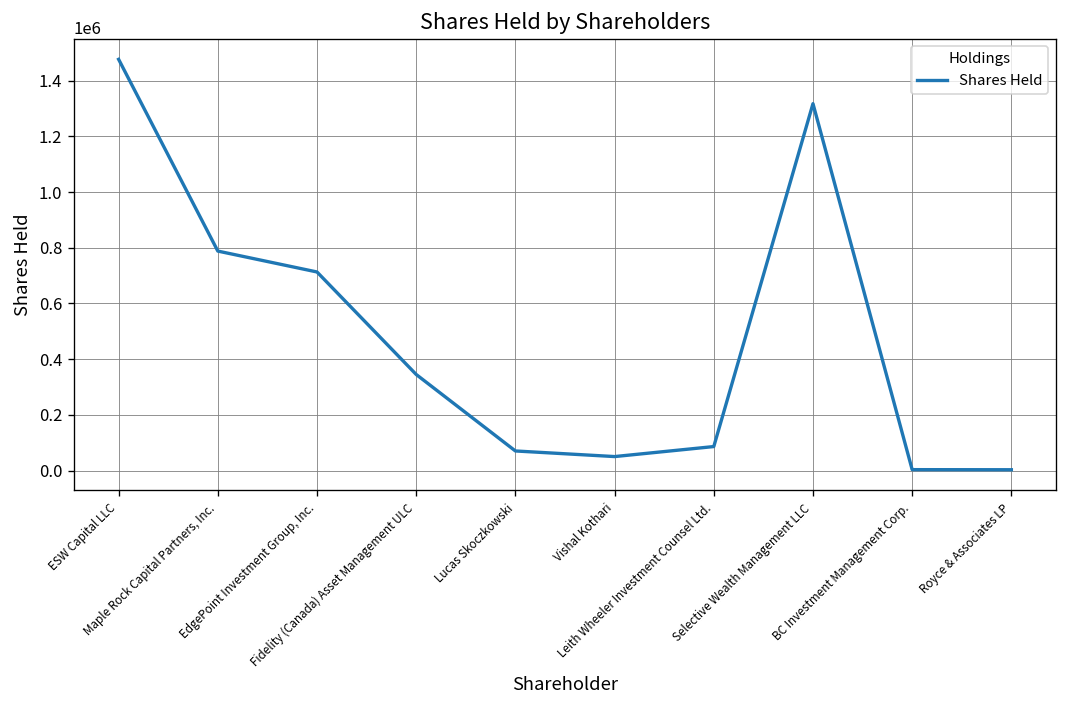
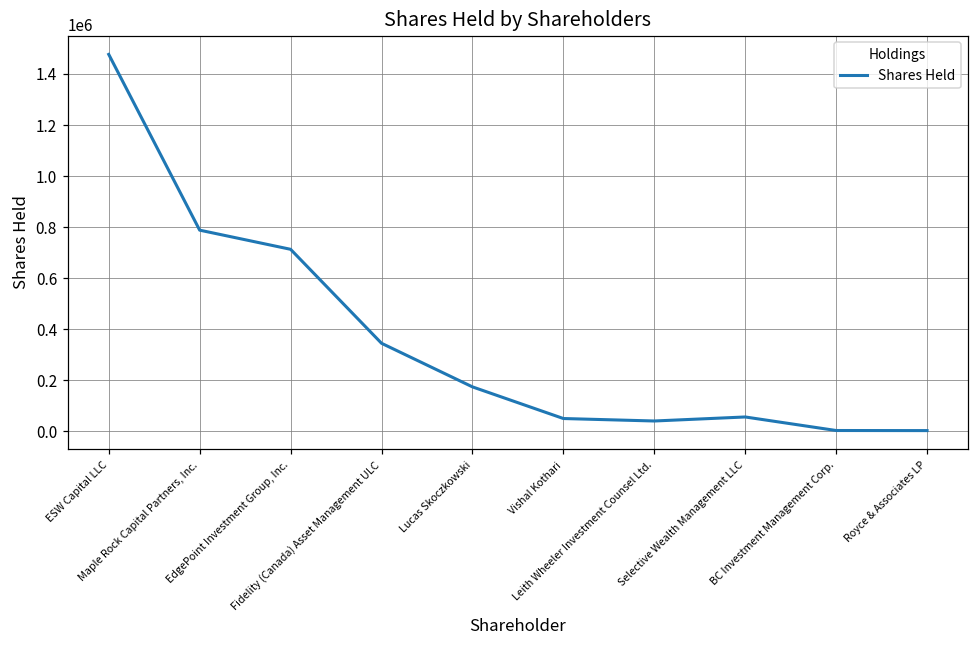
Lucas Skoczkowski: 70000 -> 170000
Leith Wheeler Investment Counsel Ltd.: 90000 -> 40000
Selective Wealth Management LLC: 1320000 -> 60000
